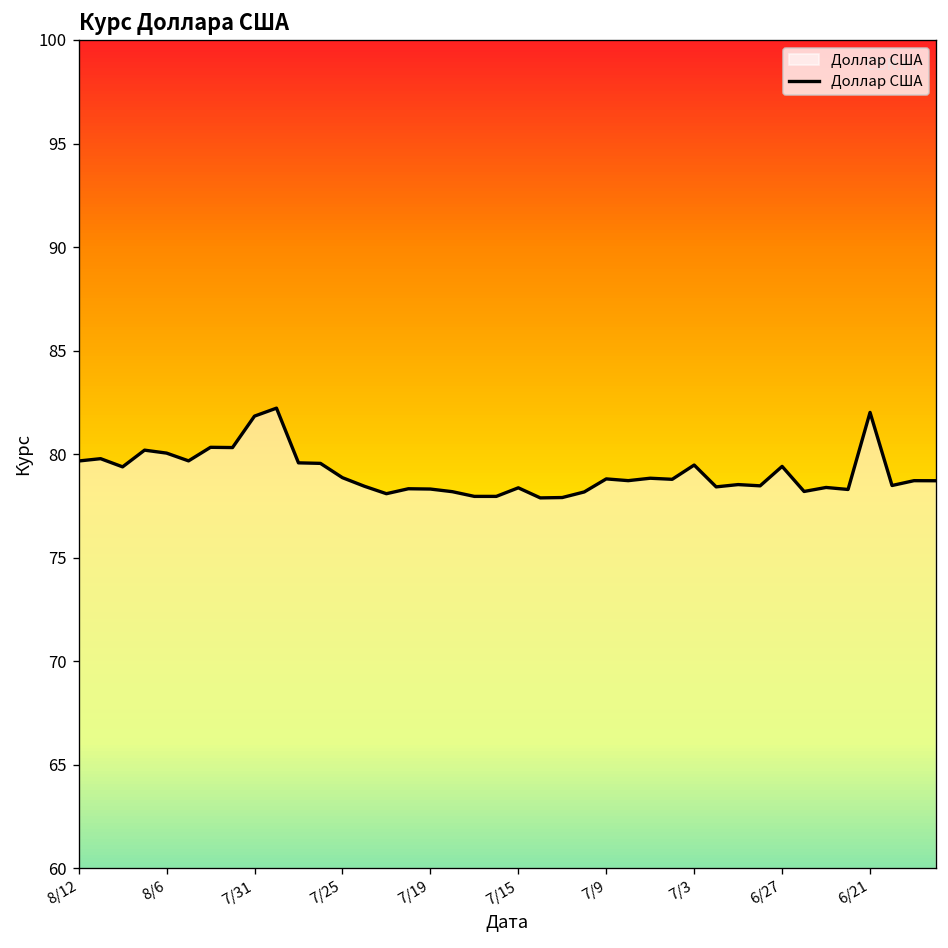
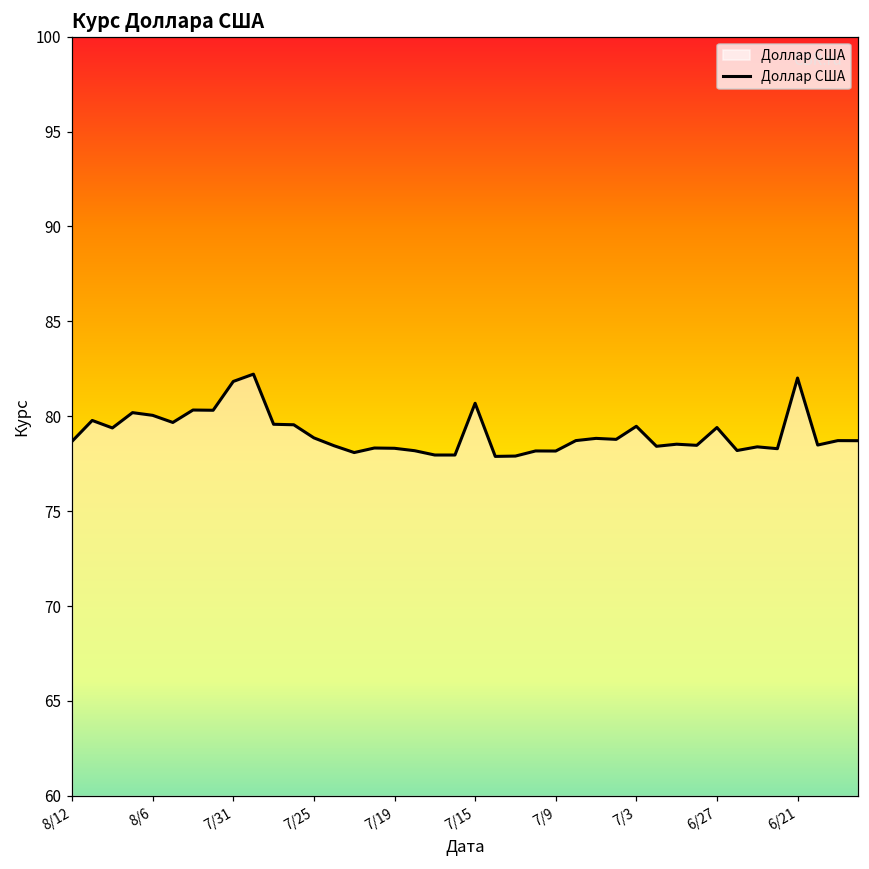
8/12: 79.7 -> 78.7
7/15: 78.4 -> 80.7
7/9: 78.8 -> 78.2
